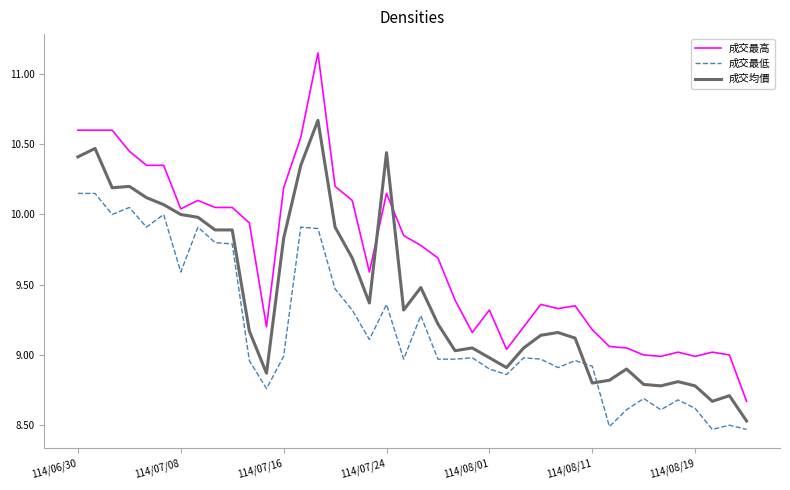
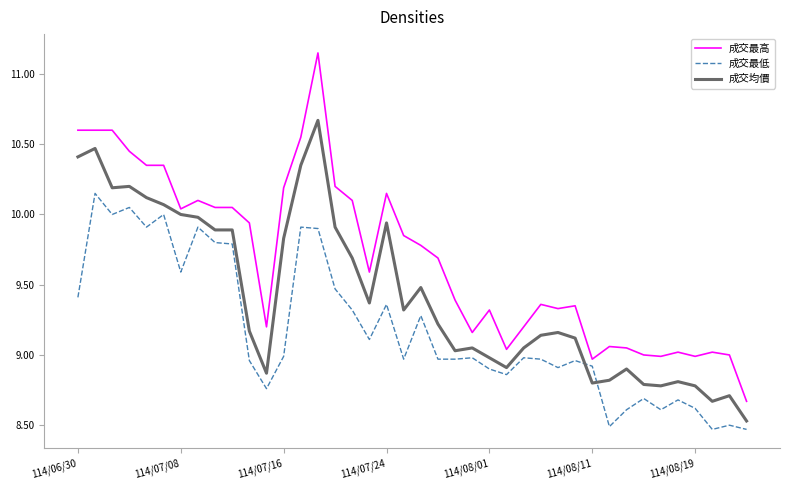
成交最低, 114/06/30: 10.15 -> 9.41
成交均價, 114/07/24: 10.44 -> 9.94
成交最高, 114/08/11: 9.18 -> 8.97
